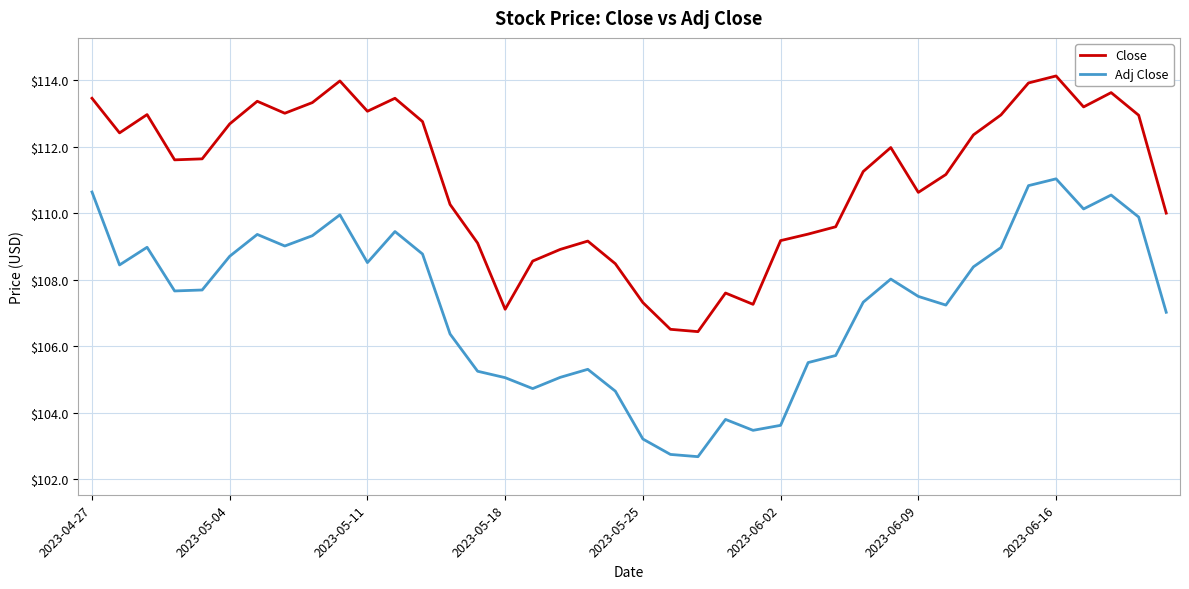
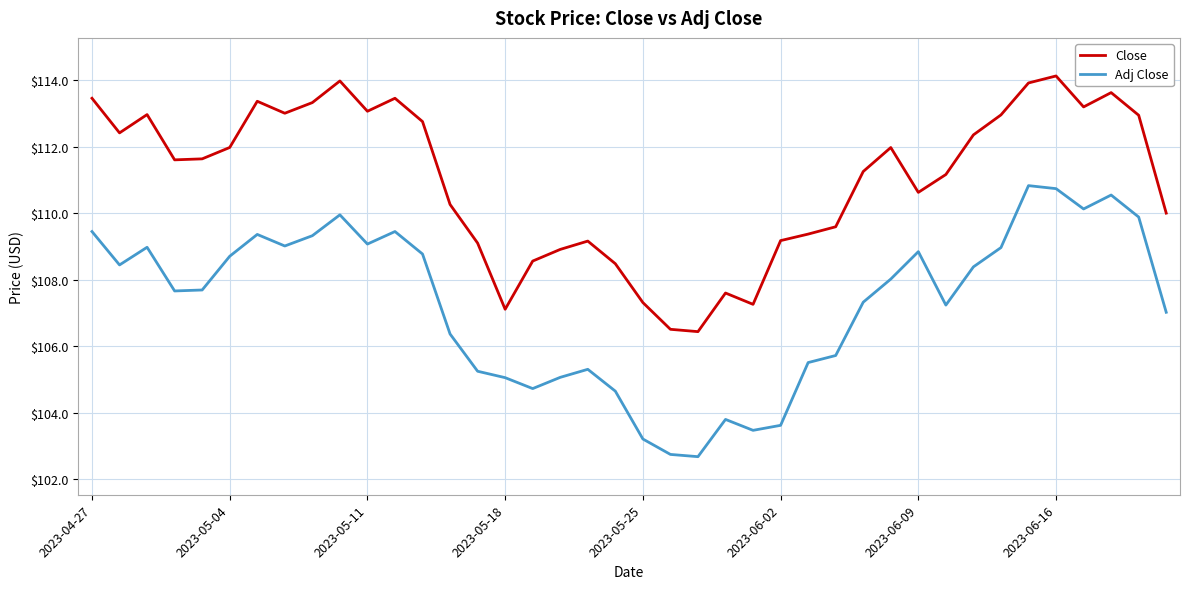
Adj Close, 2023-04-27: $110.6 -> $109.4
Close, 2023-05-04: $112.7 -> $112.0
Adj Close, 2023-05-11: $108.5 -> $109.1
Adj Close, 2023-06-09: $107.5 -> $108.8
Adj Close, 2023-06-16: $111.0 -> $110.7
